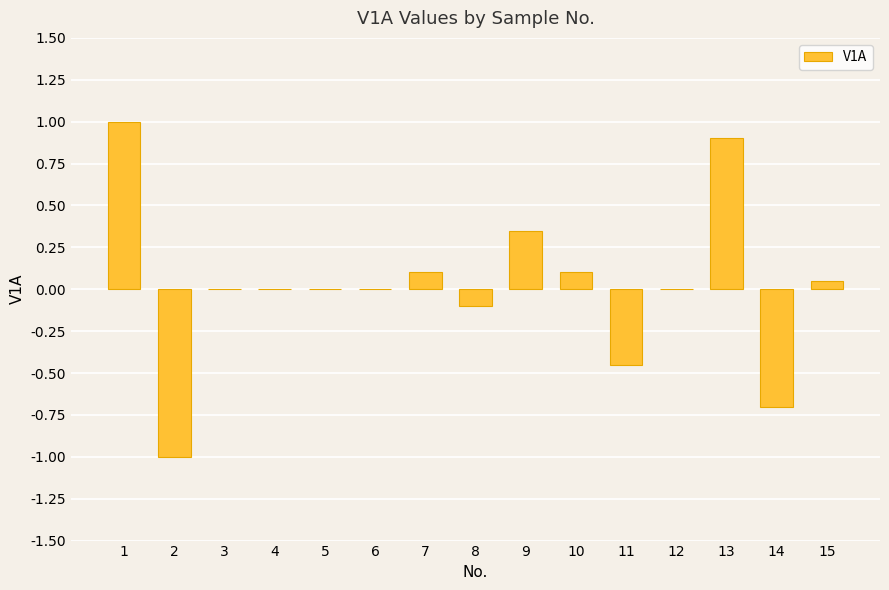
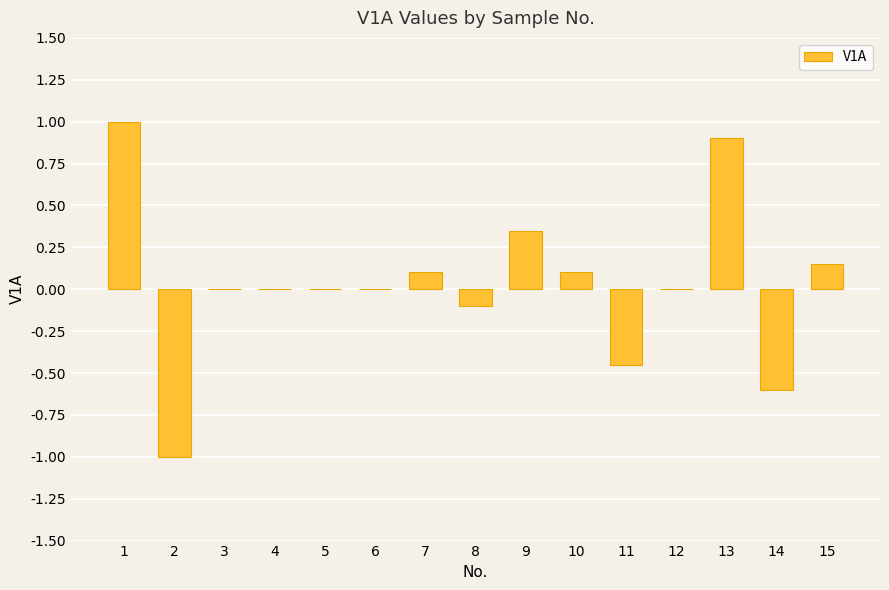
14: -0.7 -> -0.6
15: 0.05 -> 0.15
